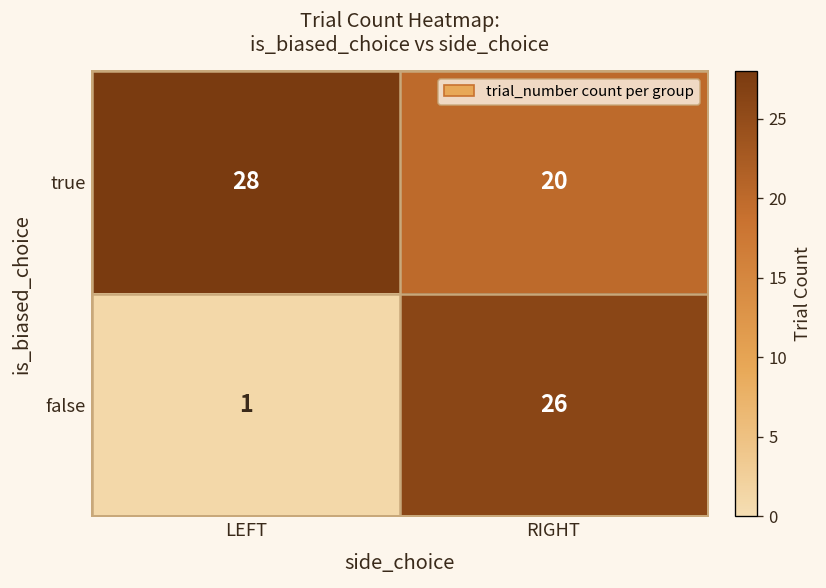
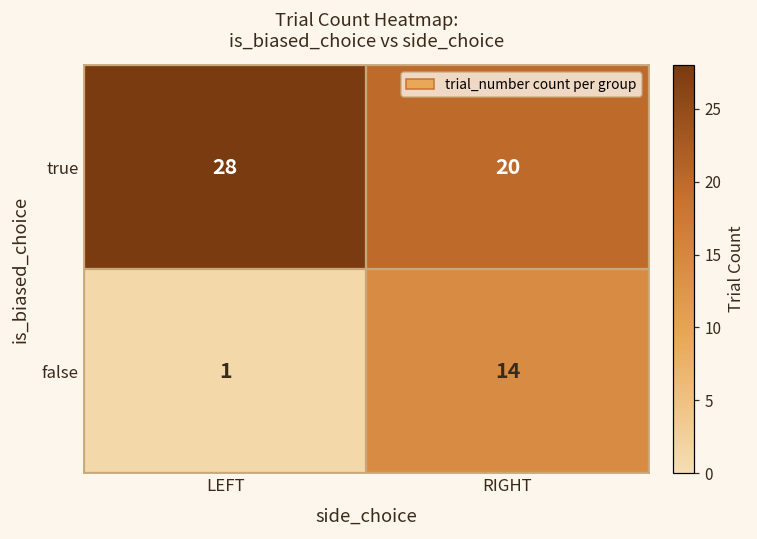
false, RIGHT: 26 -> 14
